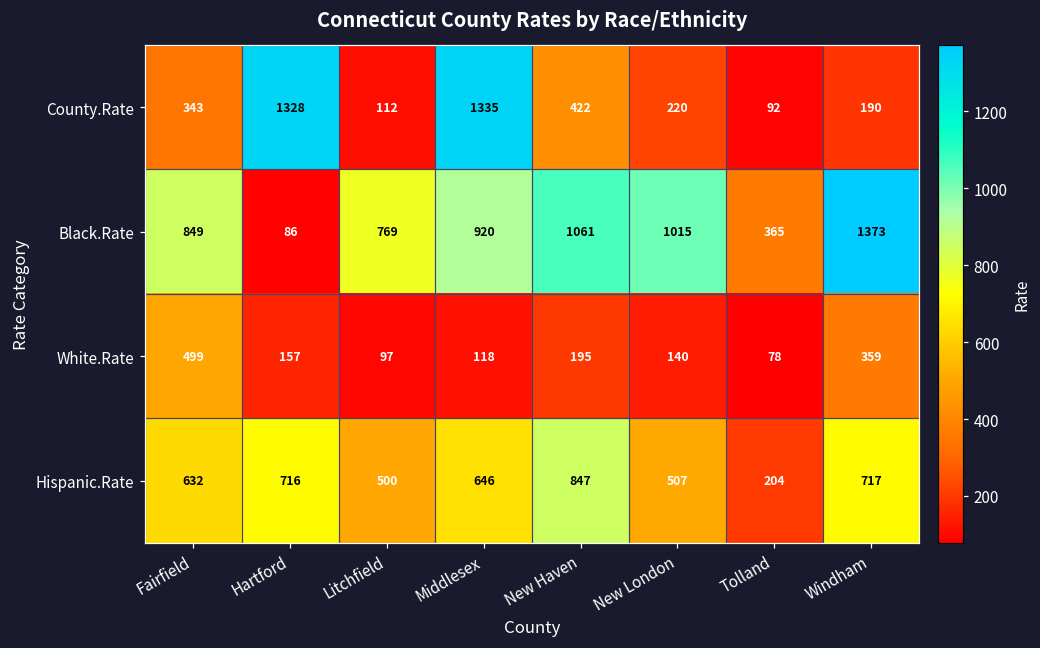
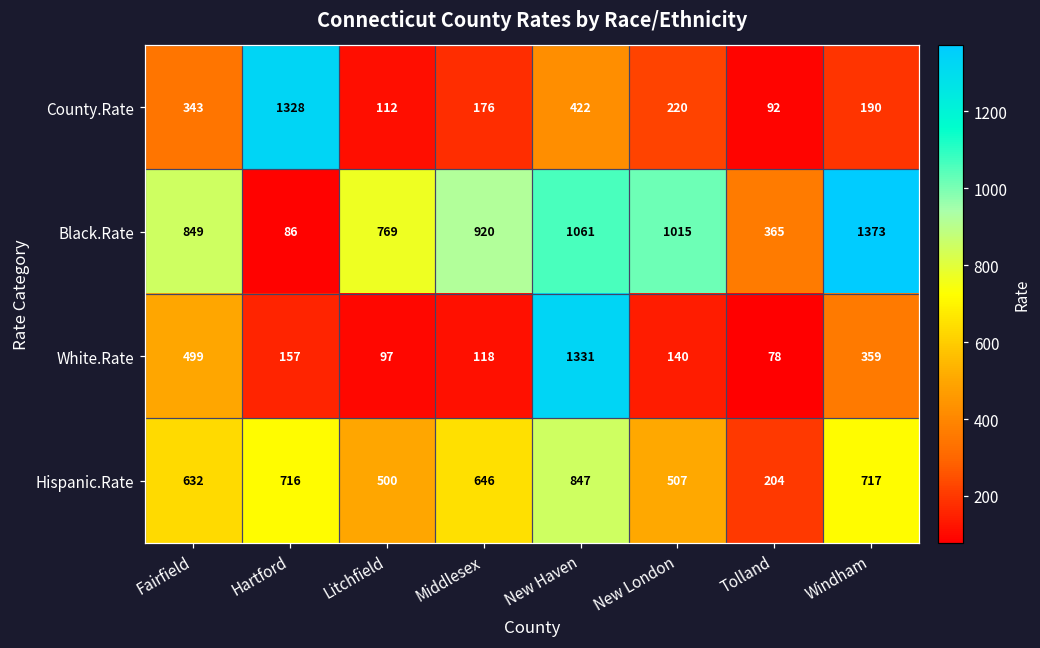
County.Rate, Middlesex: 1335 -> 176
White.Rate, New Haven: 195 -> 1331
